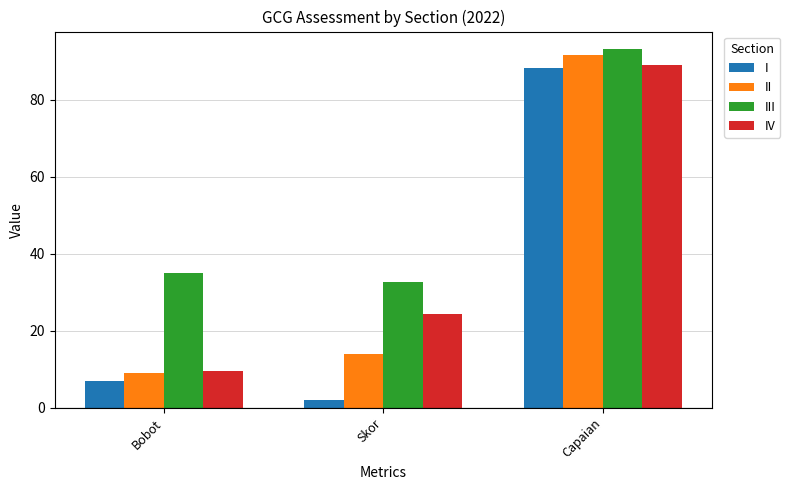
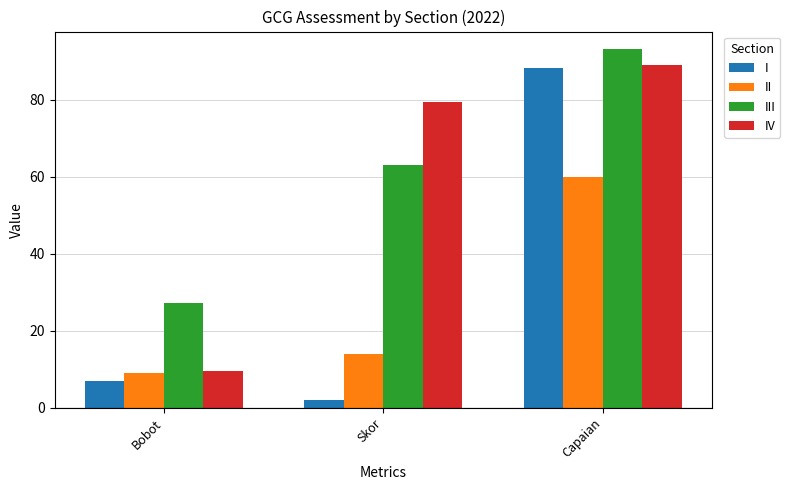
III, Bobot: 35 -> 27
III, Skor: 33 -> 63
IV, Skor: 24 -> 79
II, Capaian: 92 -> 60
